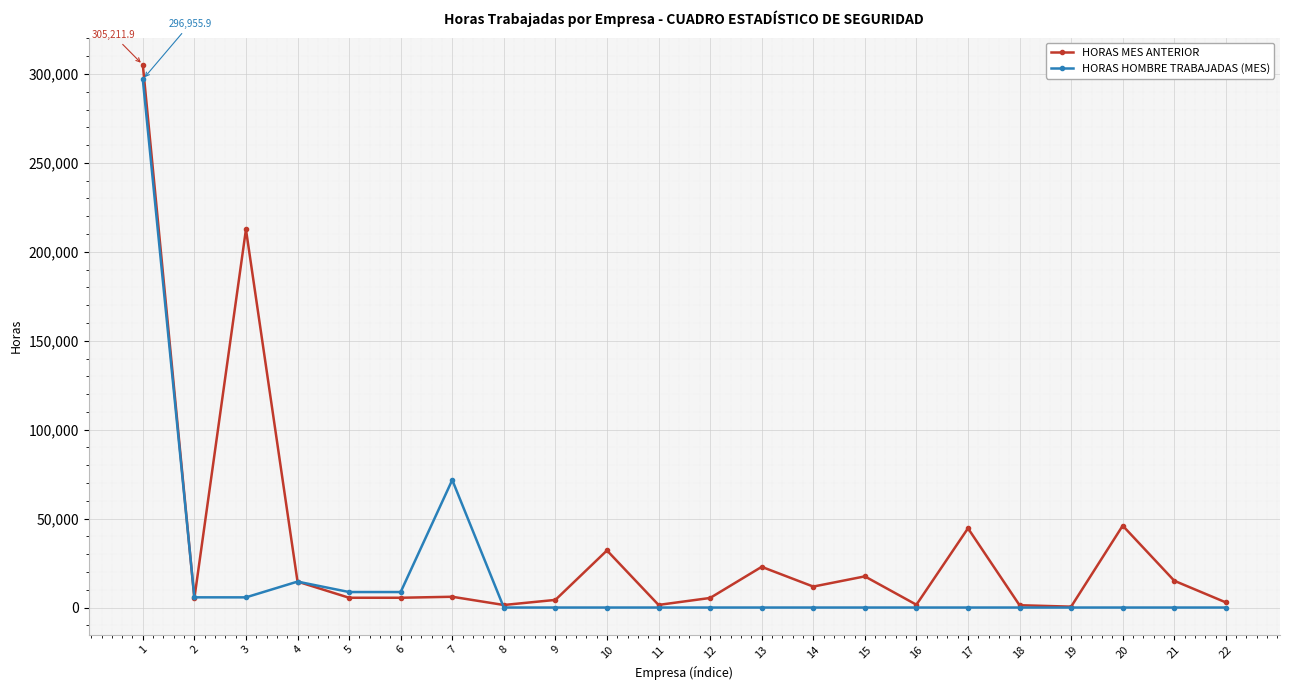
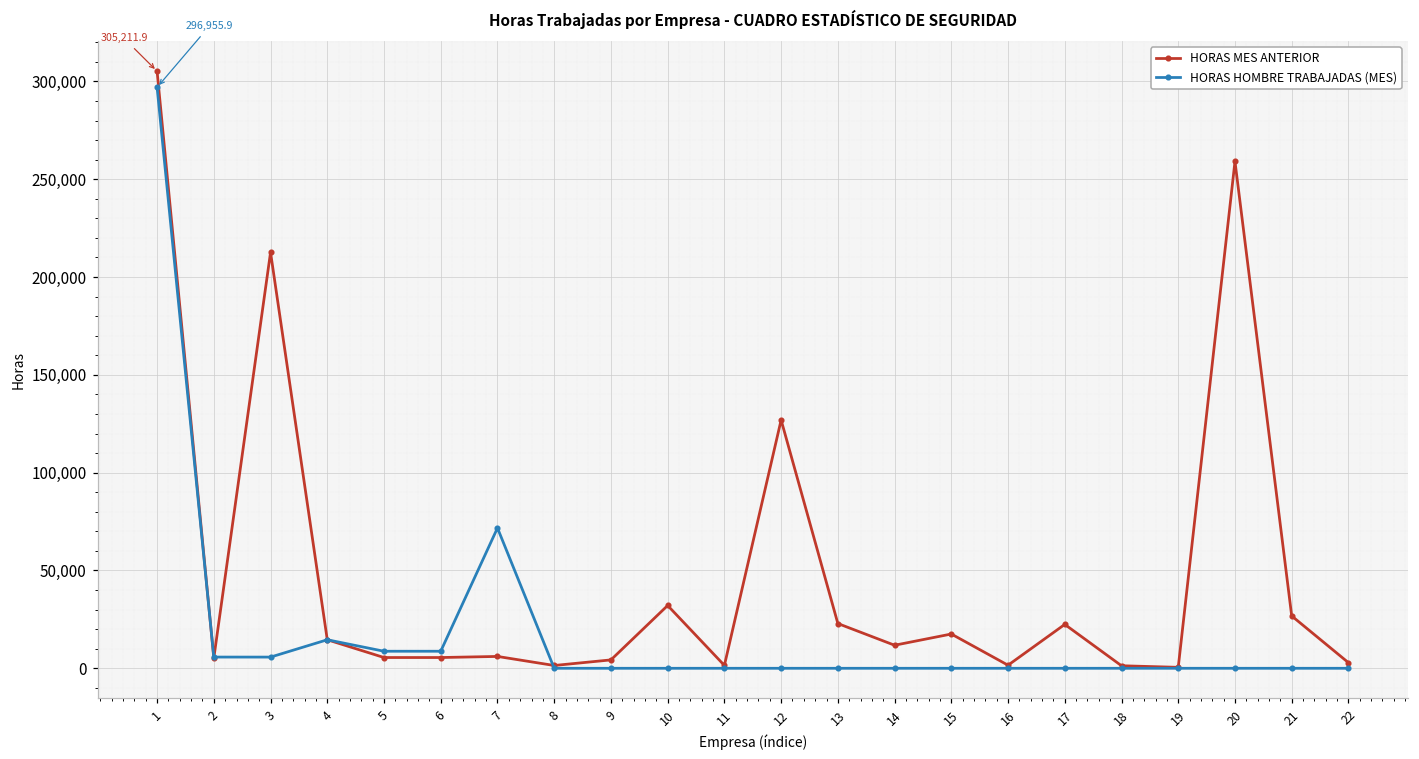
HORAS MES ANTERIOR, 12: 5,000 -> 127,000
HORAS MES ANTERIOR, 17: 45,000 -> 22,000
HORAS MES ANTERIOR, 20: 46,000 -> 259,000
HORAS MES ANTERIOR, 21: 15,000 -> 27,000
